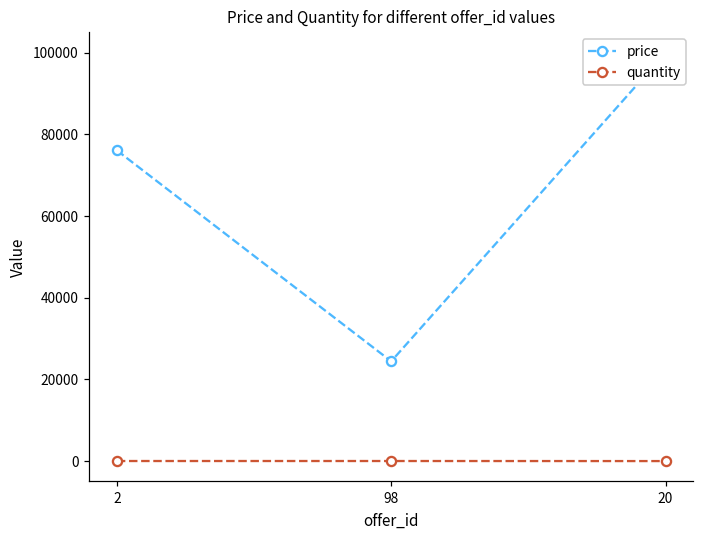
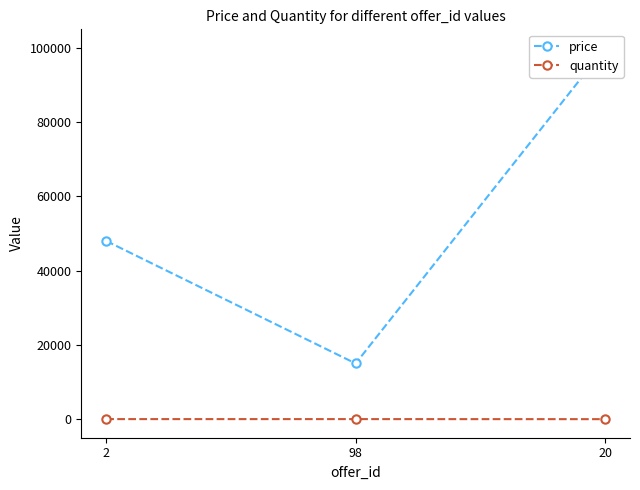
price, 2: 76000 -> 48000
price, 98: 24000 -> 15000
